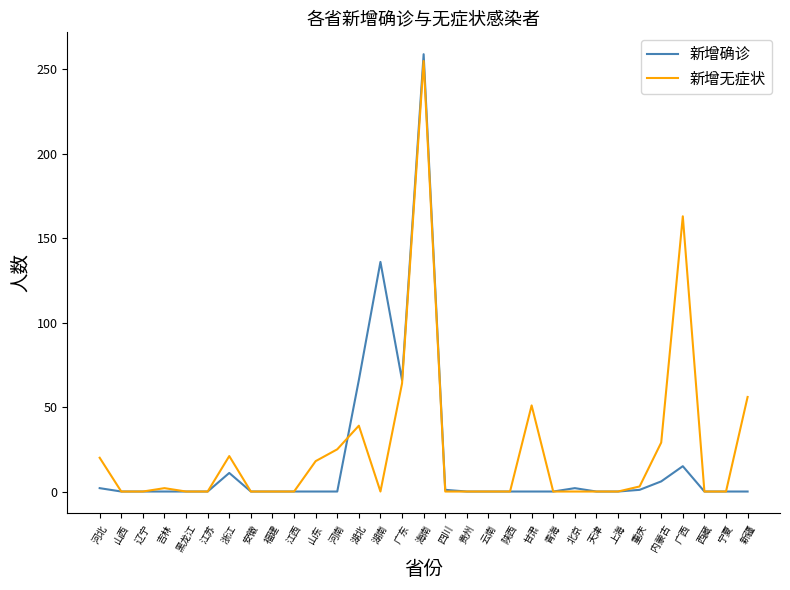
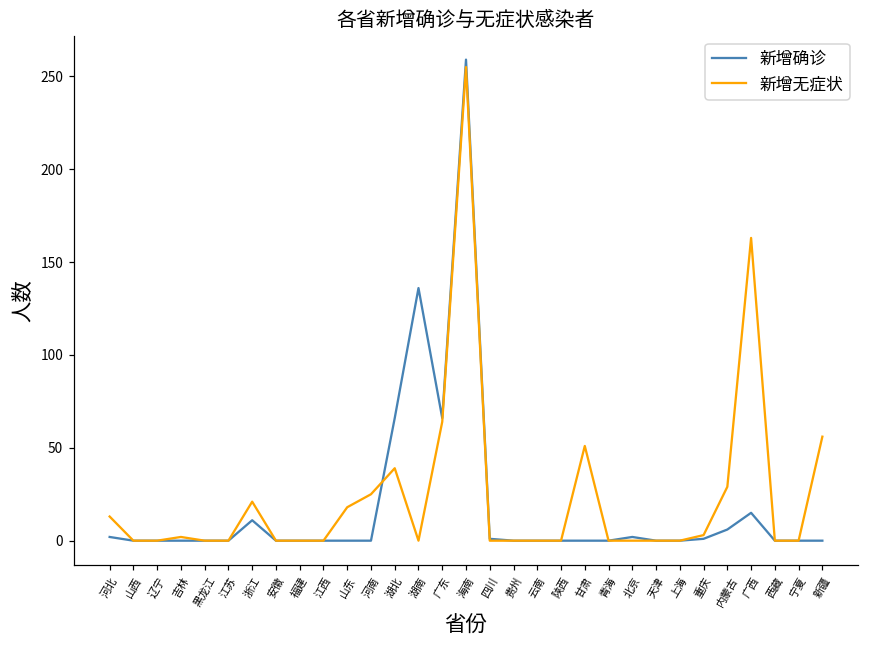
新增无症状, 河北: 20 -> 13
